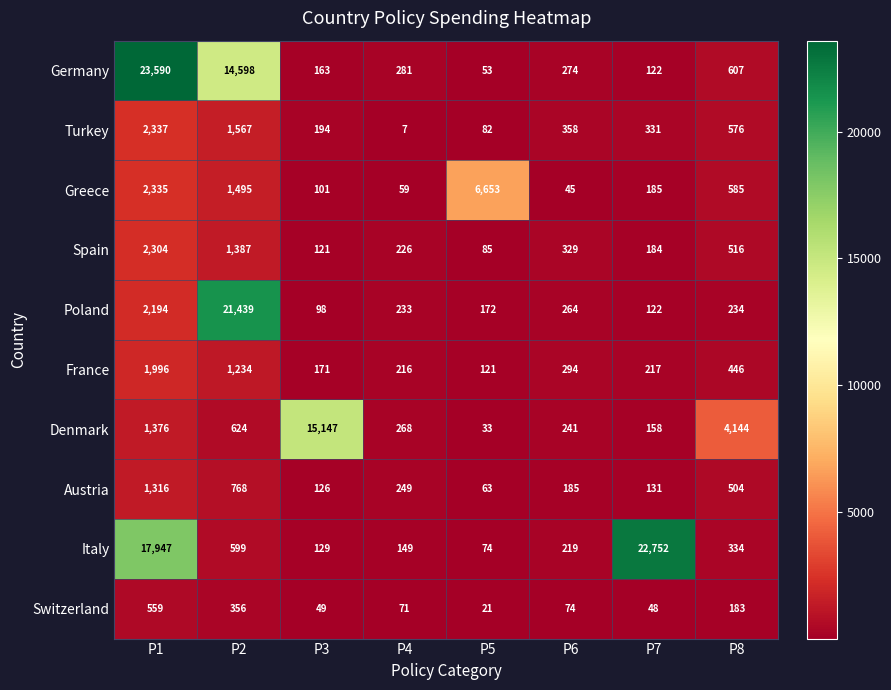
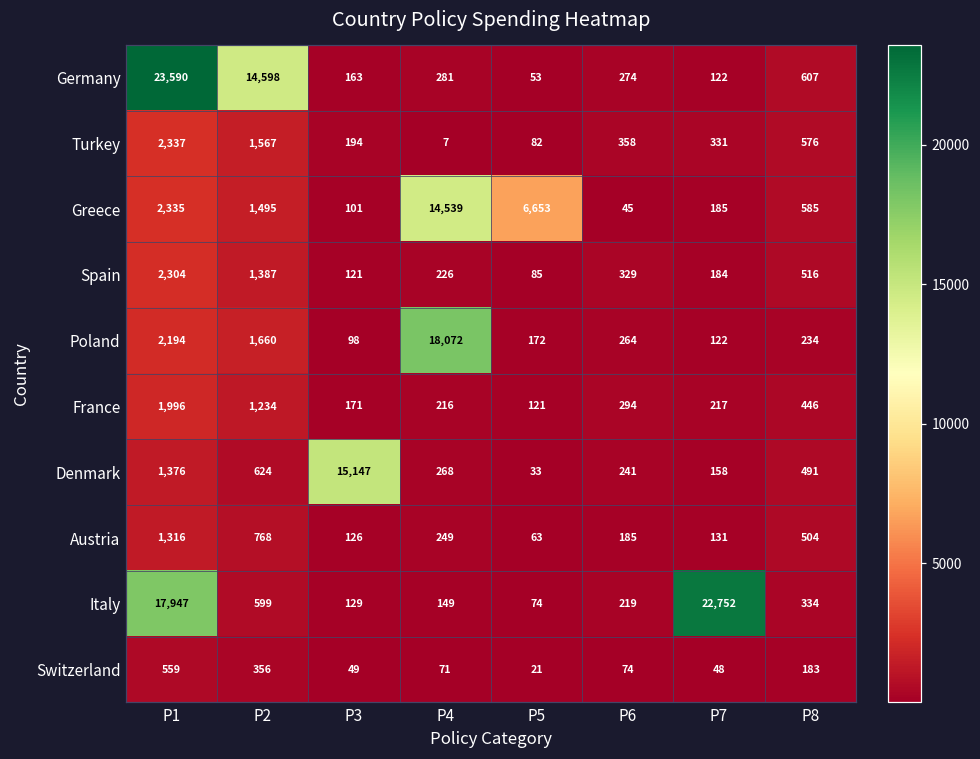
Greece, P4: 59 -> 14,539
Poland, P2: 21,439 -> 1,660
Poland, P4: 233 -> 18,072
Denmark, P8: 4,144 -> 491
